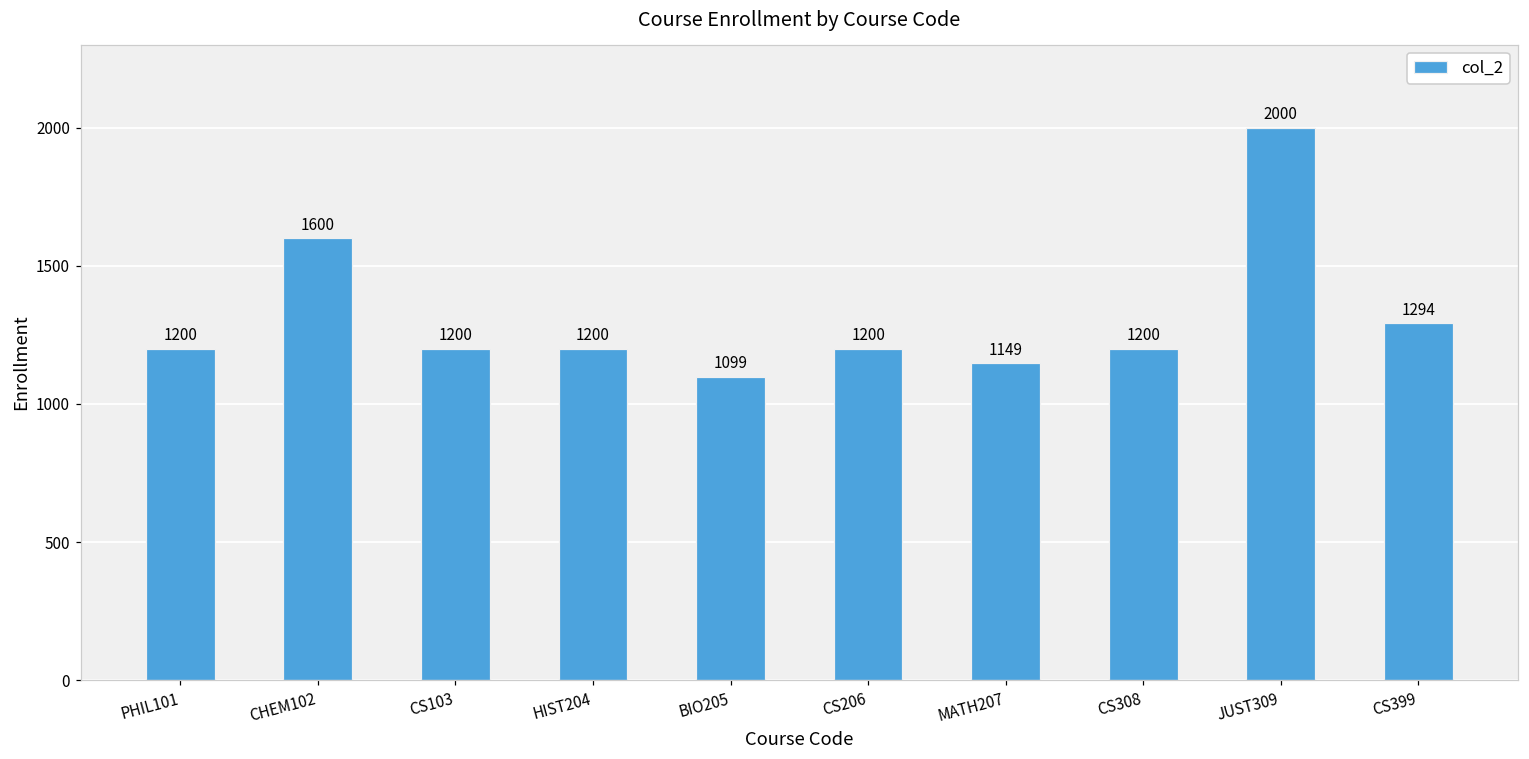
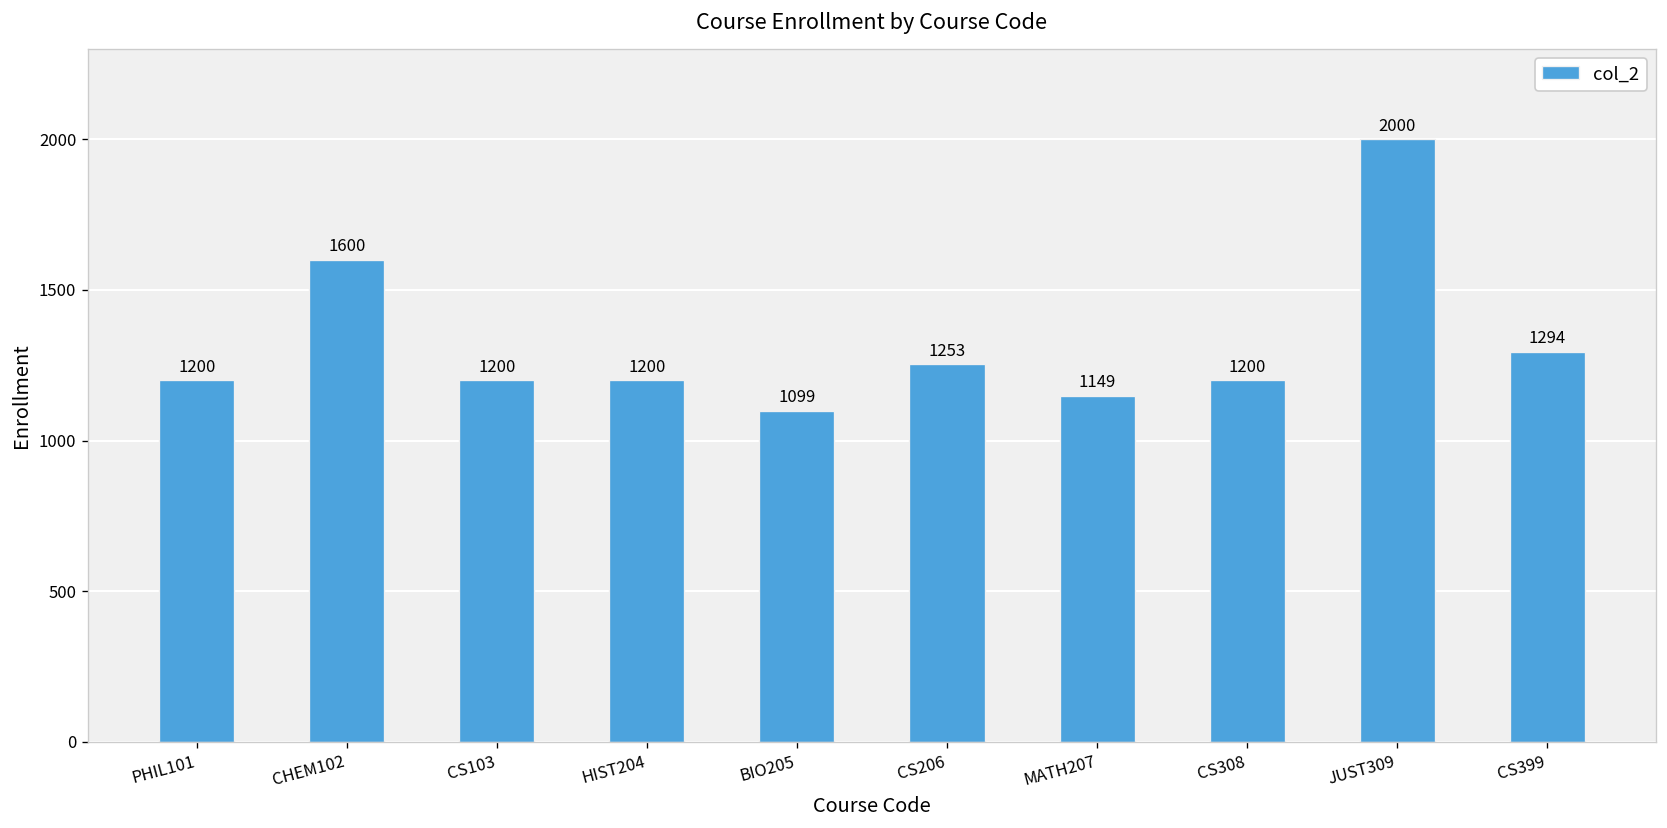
CS206: 1200 -> 1253
